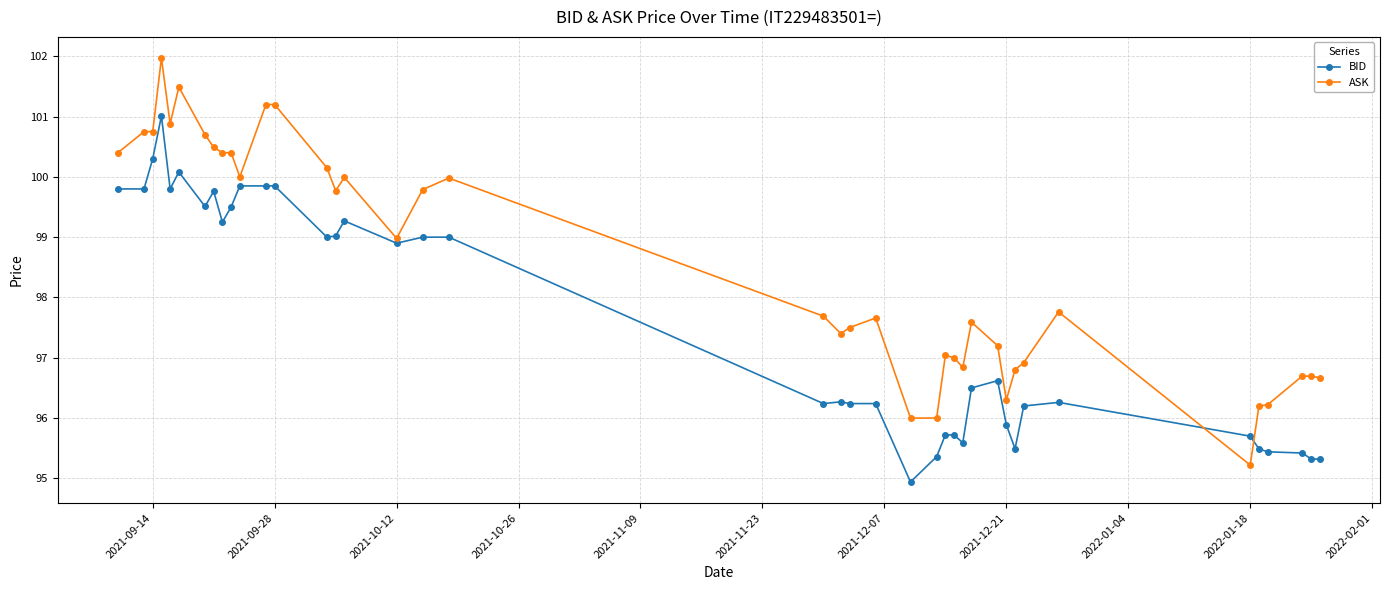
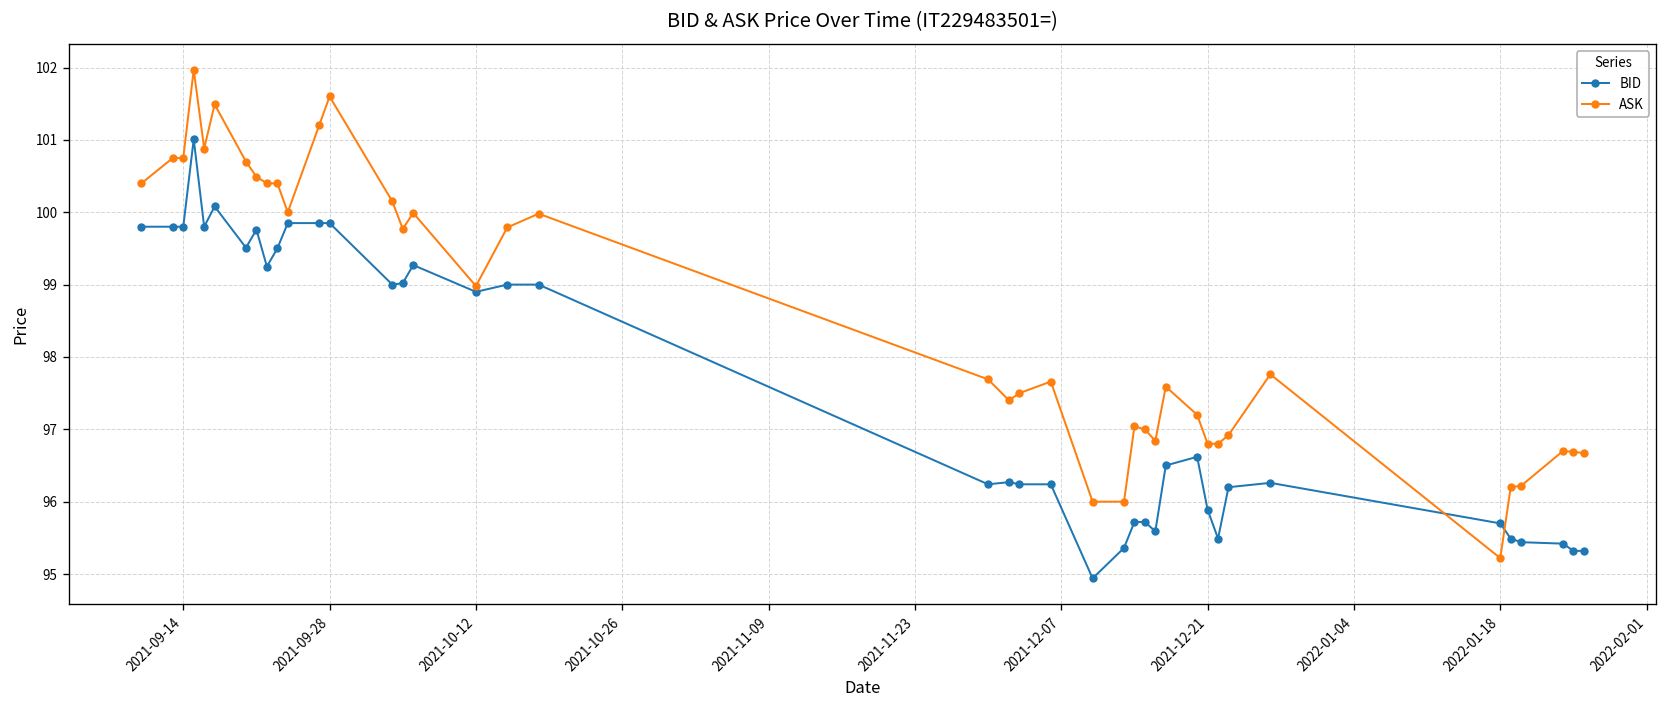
BID, 2021-09-14: 100.3 -> 99.8
ASK, 2021-09-28: 101.2 -> 101.6
ASK, 2021-12-21: 96.3 -> 96.8
